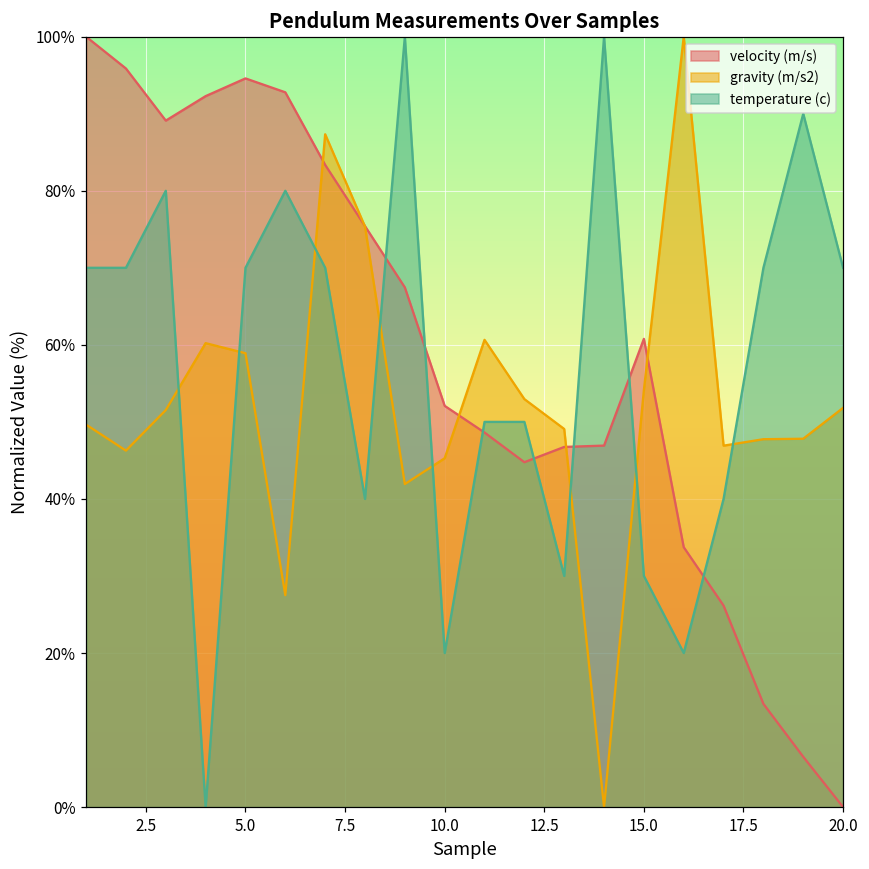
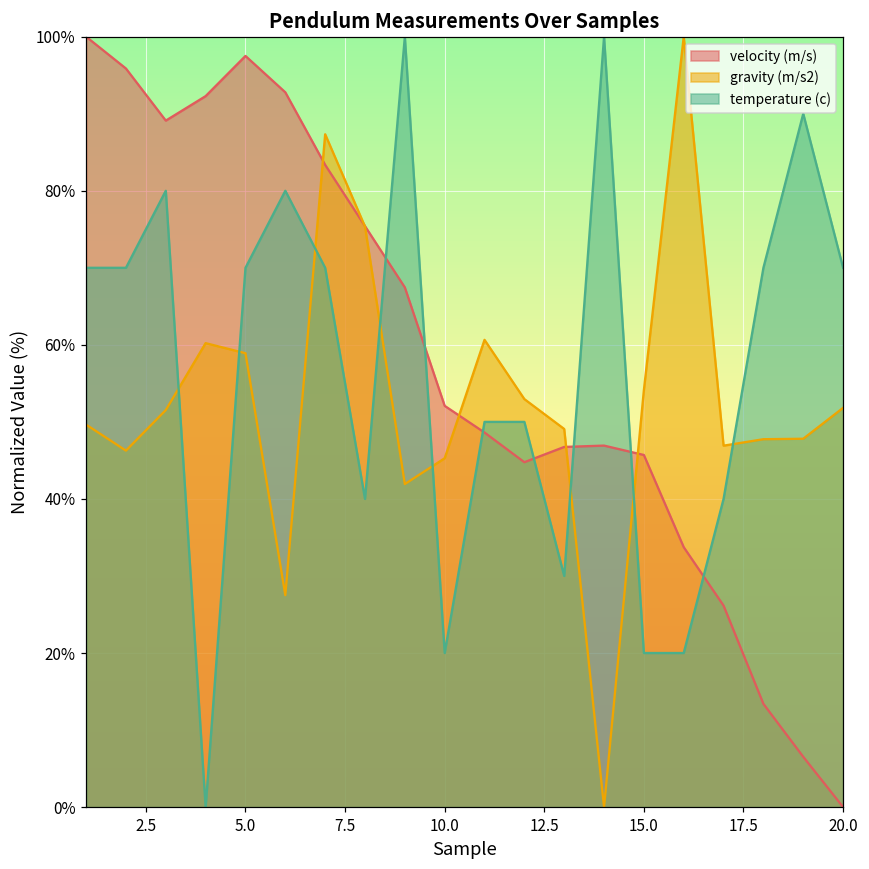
velocity (m/s), 5.0: 95% -> 97%
velocity (m/s), 15.0: 61% -> 46%
temperature (c), 15.0: 30% -> 20%
